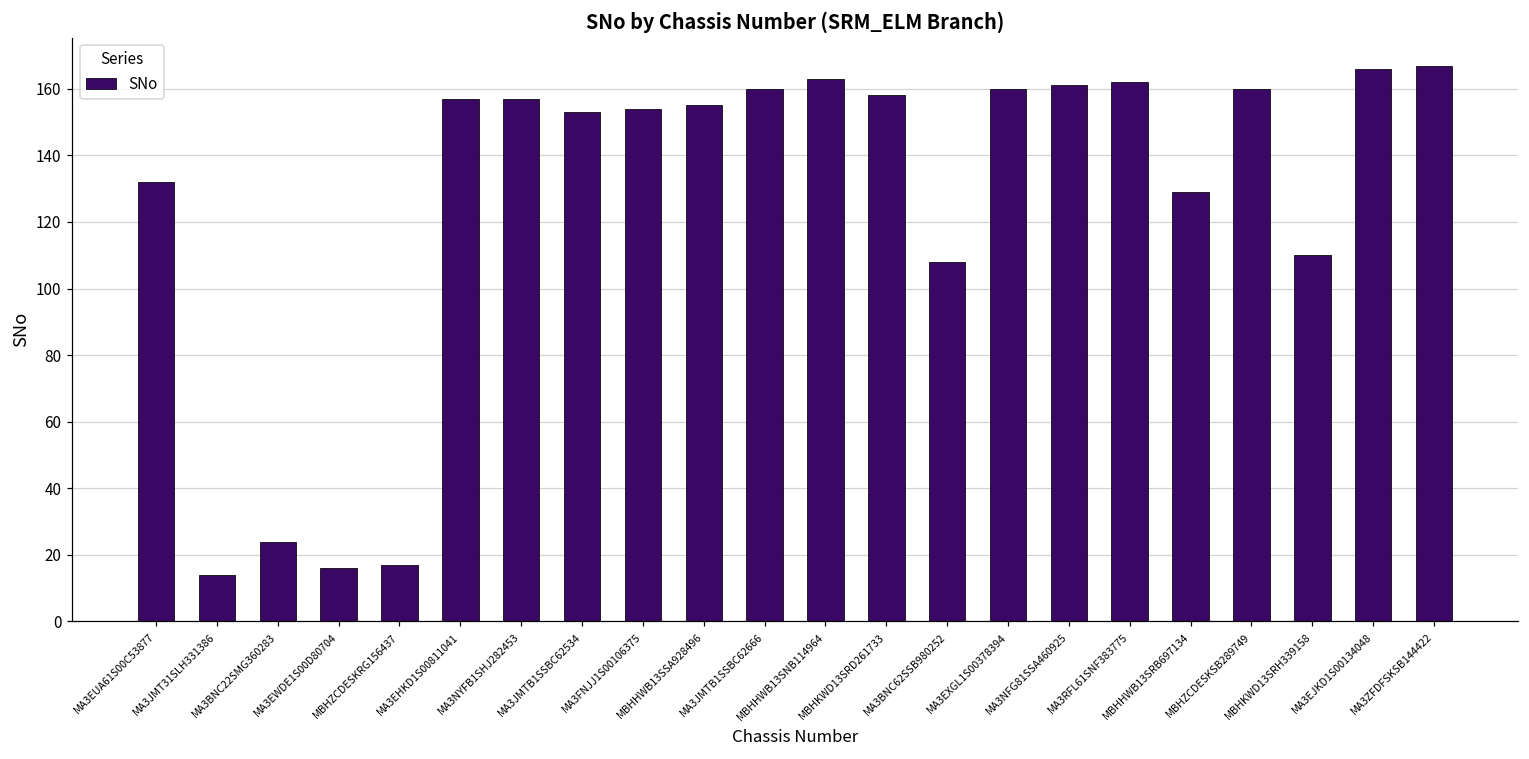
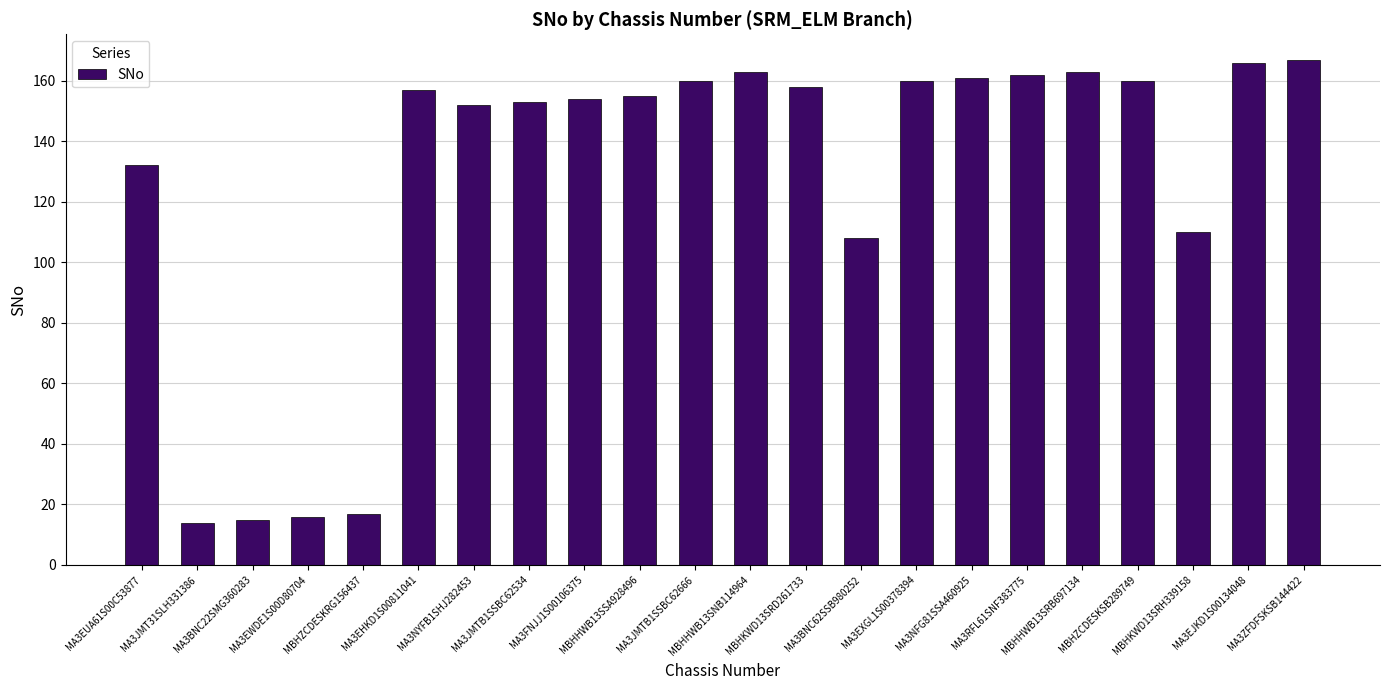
MA3BNC22SMG360283: 24 -> 15
MA3NYFB1SHJ282453: 157 -> 152
MBHHWB13SRB697134: 129 -> 163
